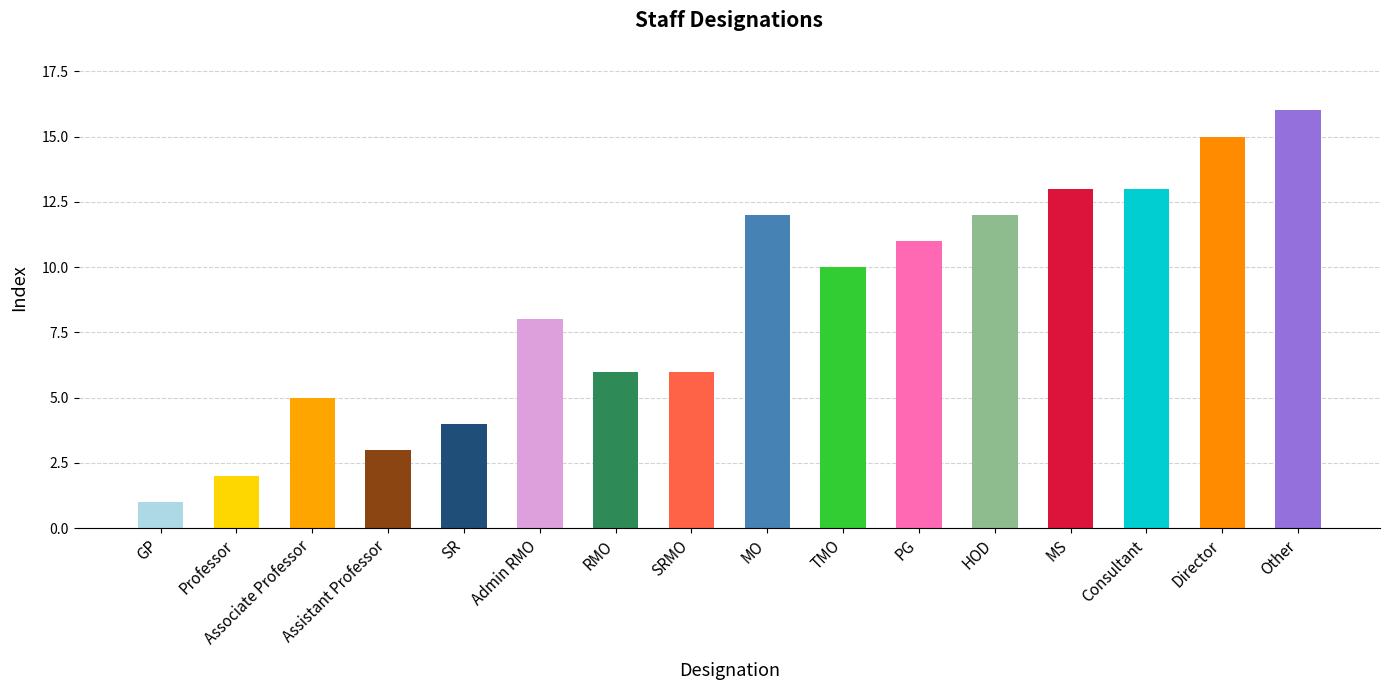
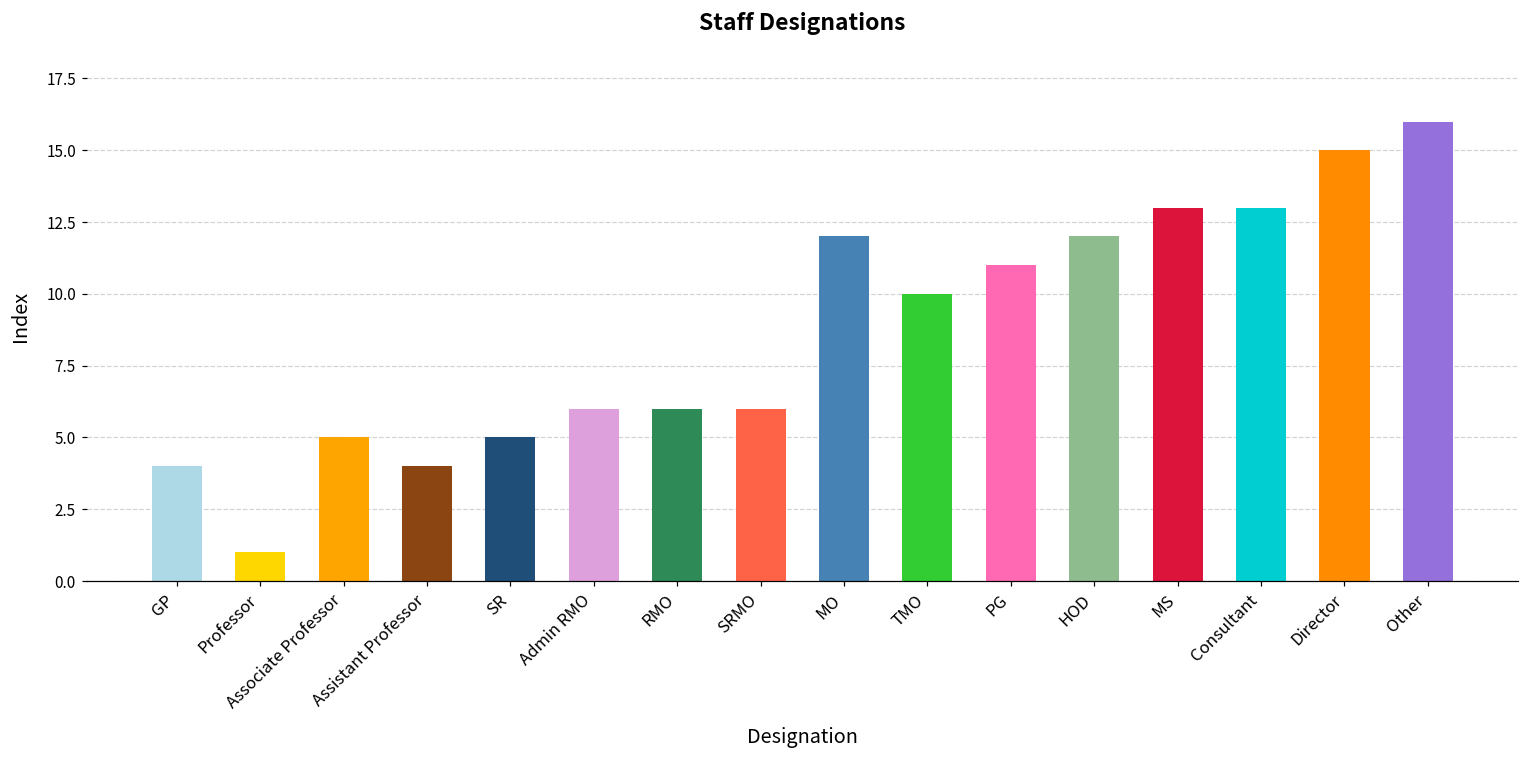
GP: 1 -> 4
Professor: 2 -> 1
Assistant Professor: 3 -> 4
SR: 4 -> 5
Admin RMO: 8 -> 6
